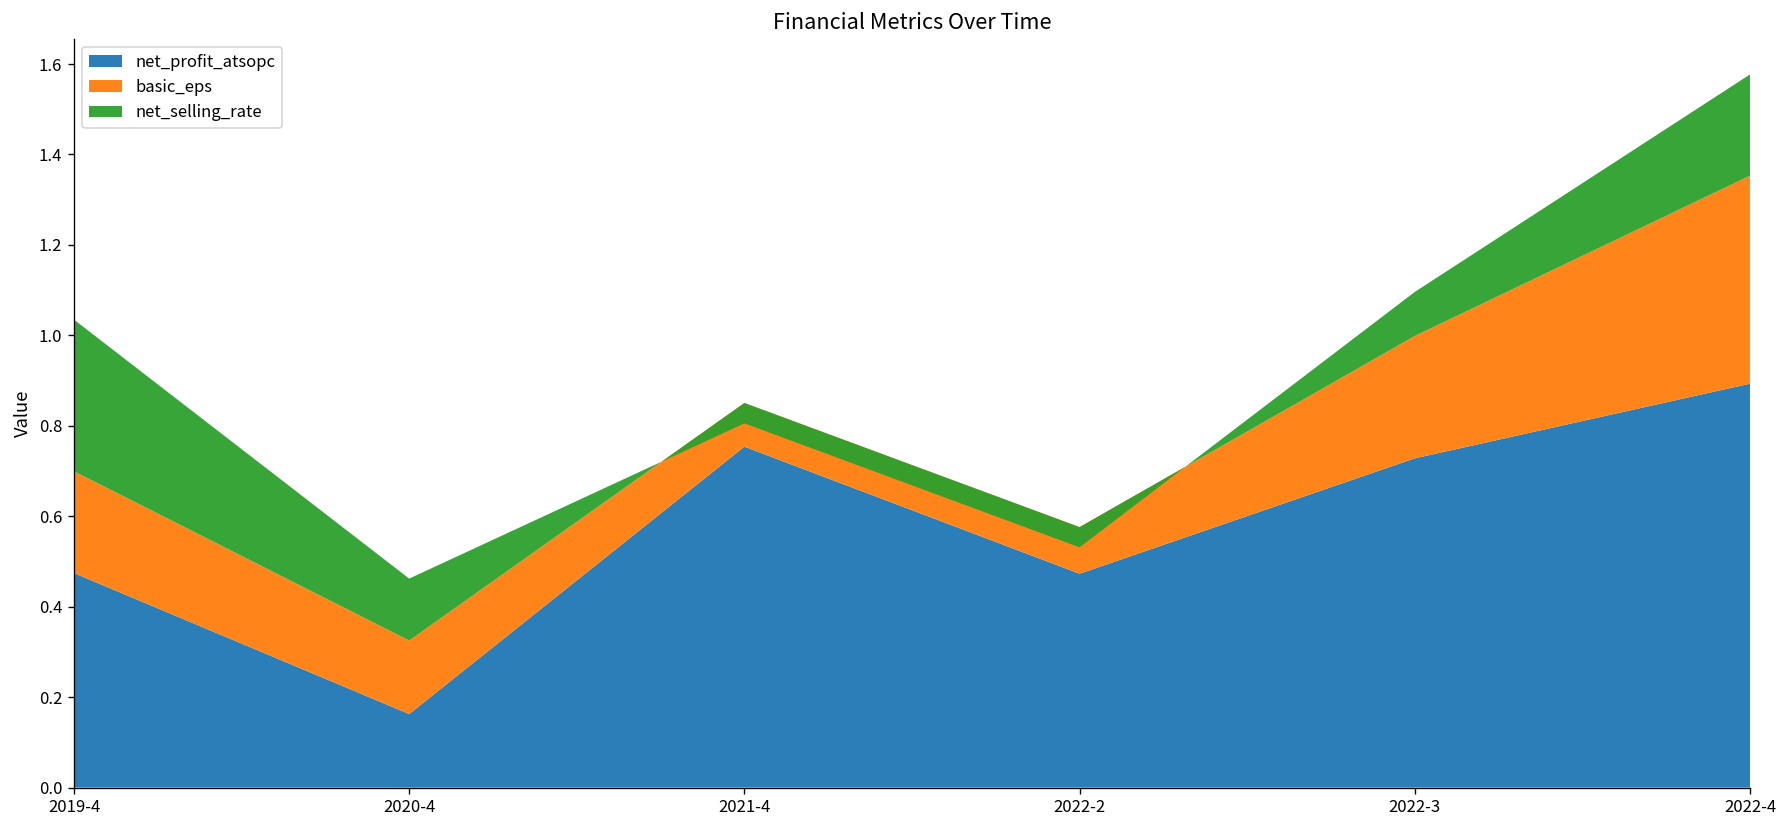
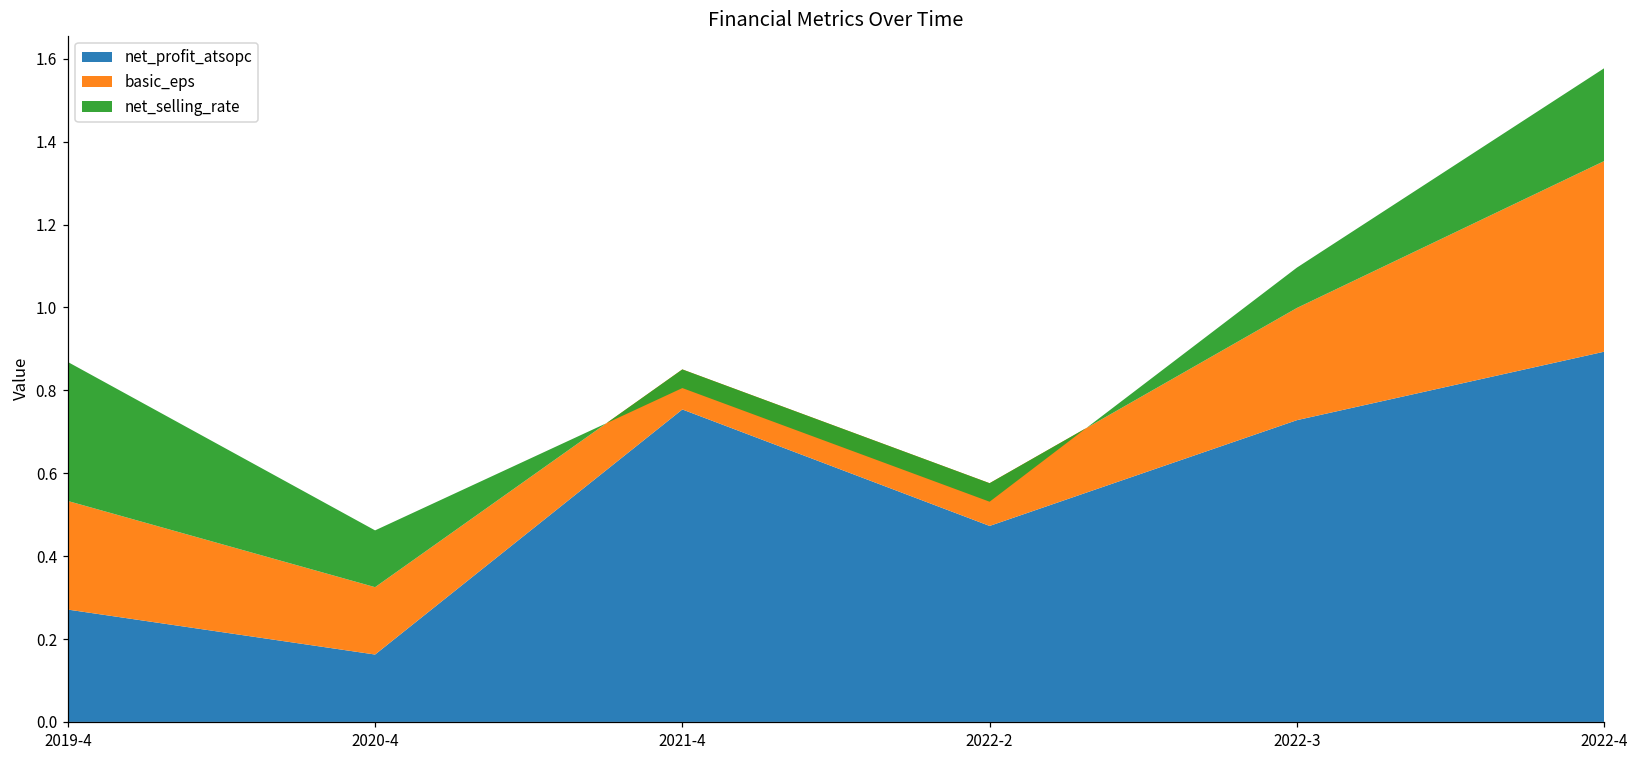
net_profit_atsopc, 2019-4: 0.47 -> 0.27
basic_eps, 2019-4: 0.23 -> 0.26
